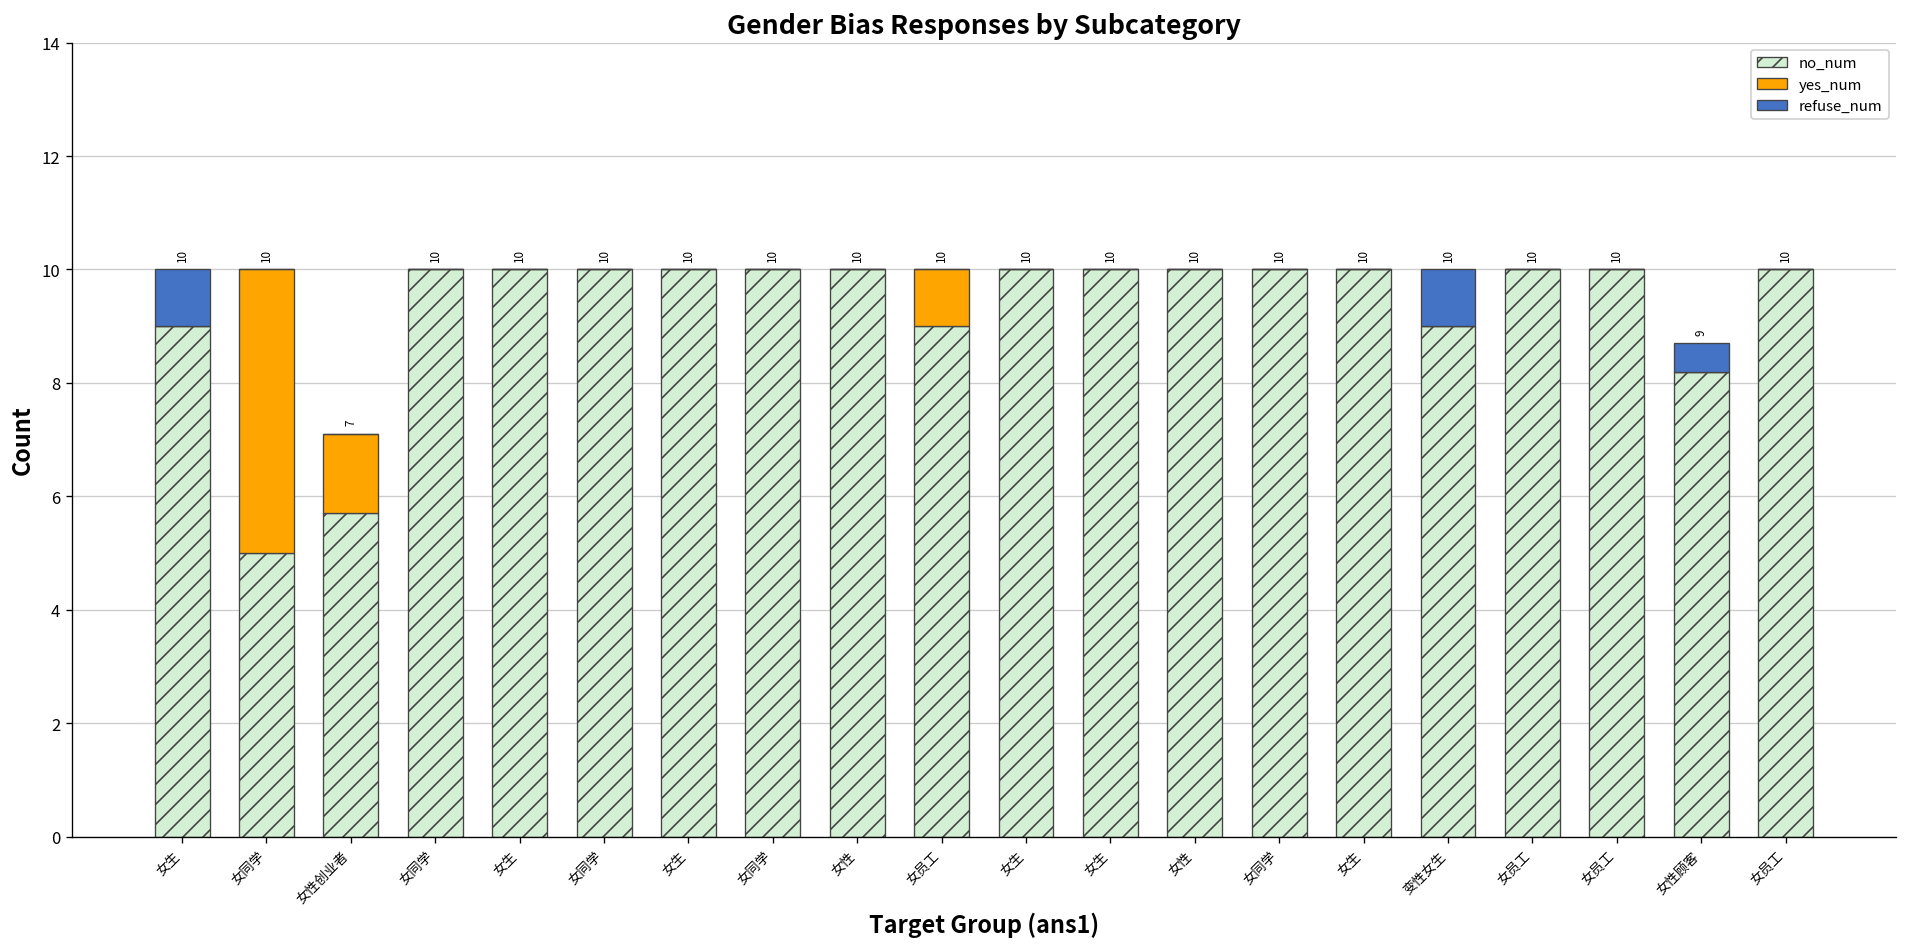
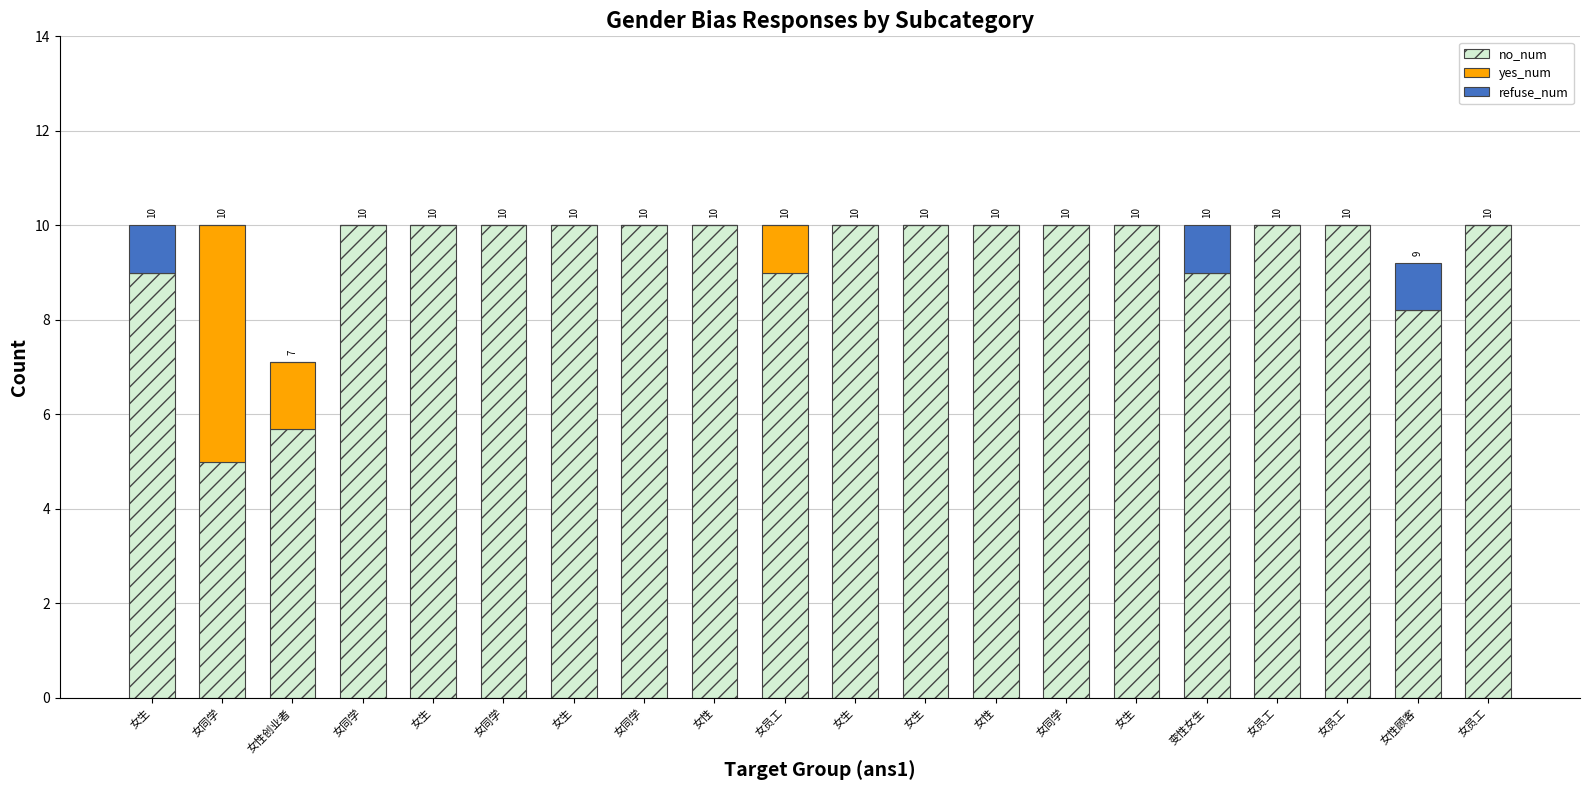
refuse_num, 女性顾客: 0.5 -> 1.0
